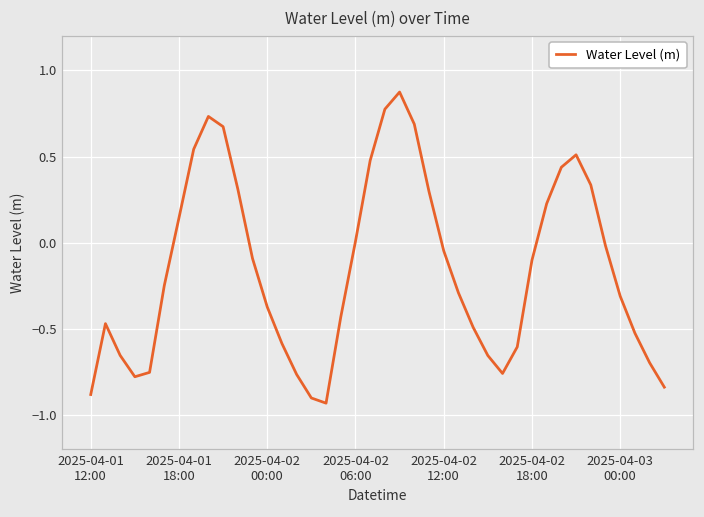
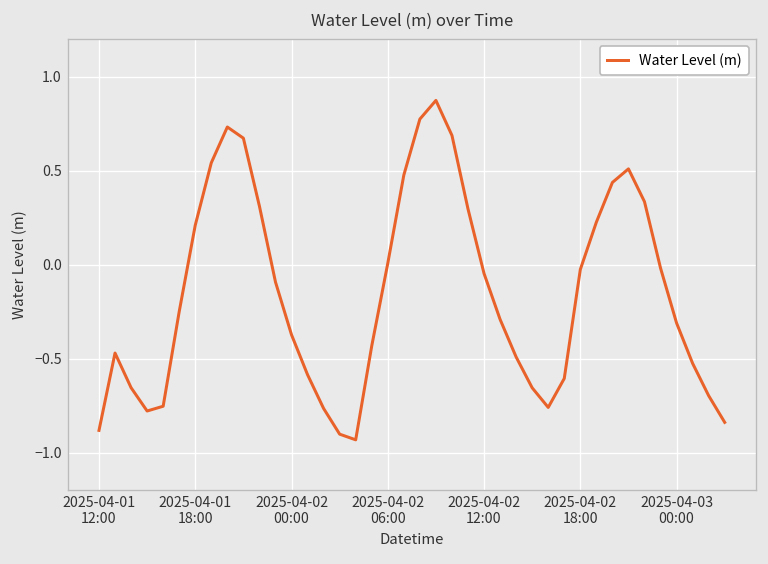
2025-04-01 18:00: 0.14 -> 0.21
2025-04-02 18:00: -0.10 -> -0.03
